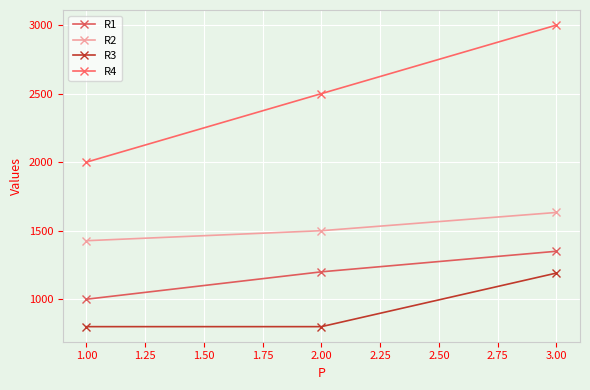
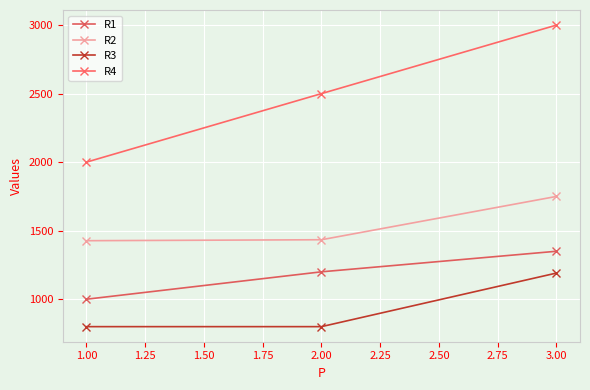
R2, 2.00: 1500 -> 1430
R2, 3.00: 1630 -> 1750
